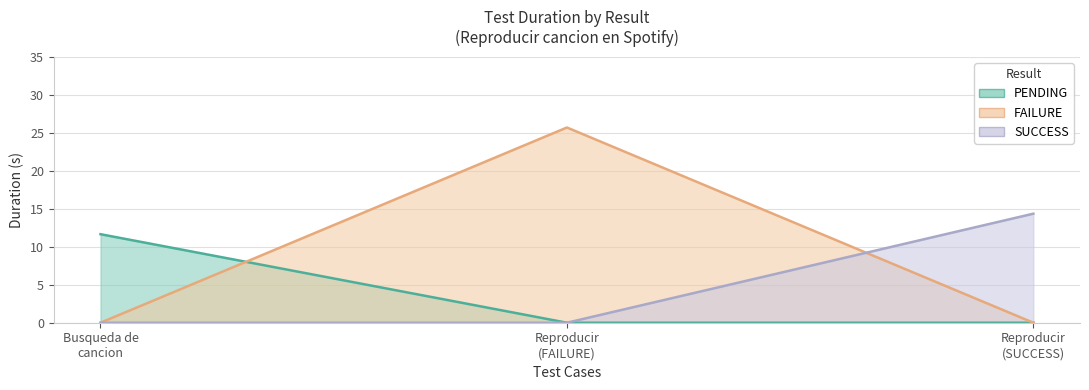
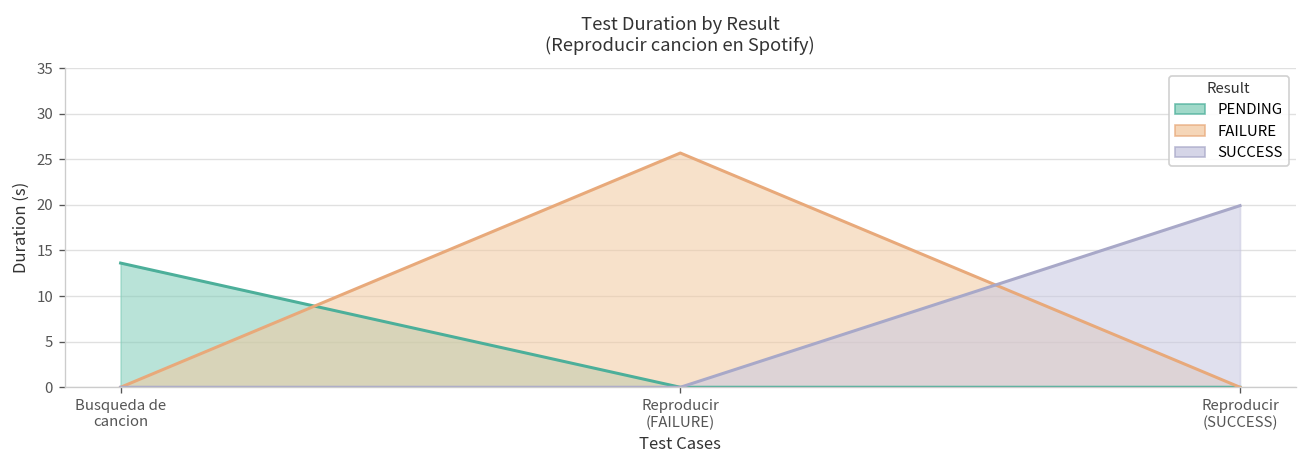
PENDING, Busqueda de cancion: 12 -> 14
SUCCESS, Reproducir (SUCCESS): 14 -> 20
